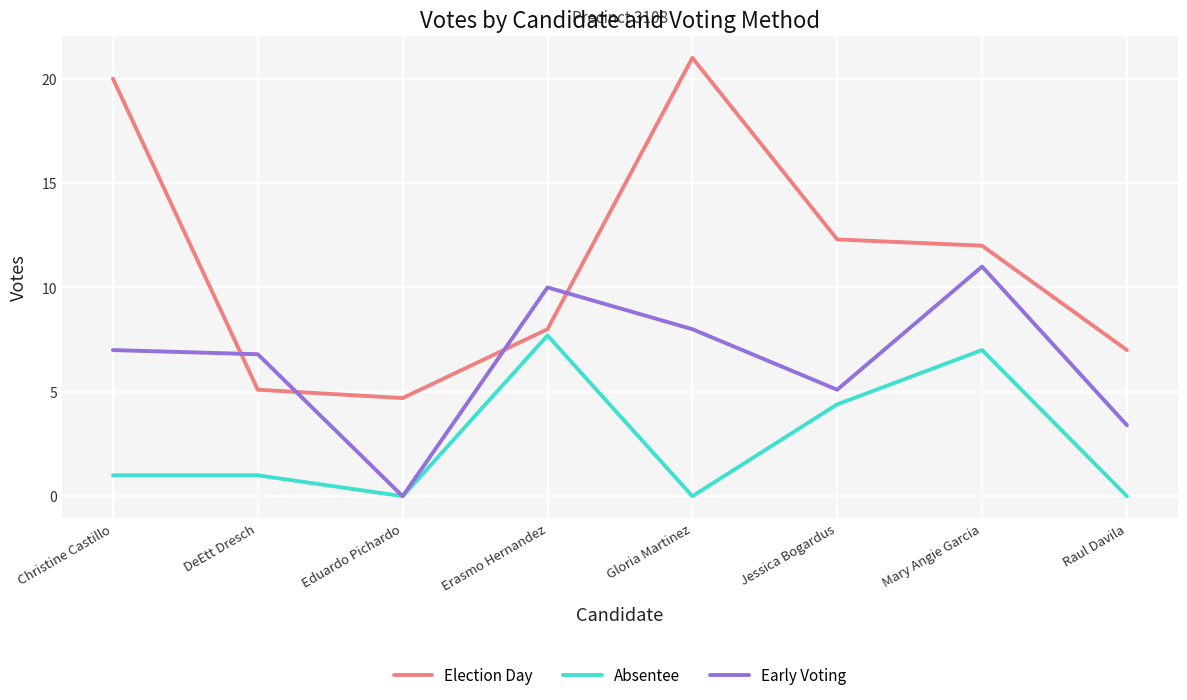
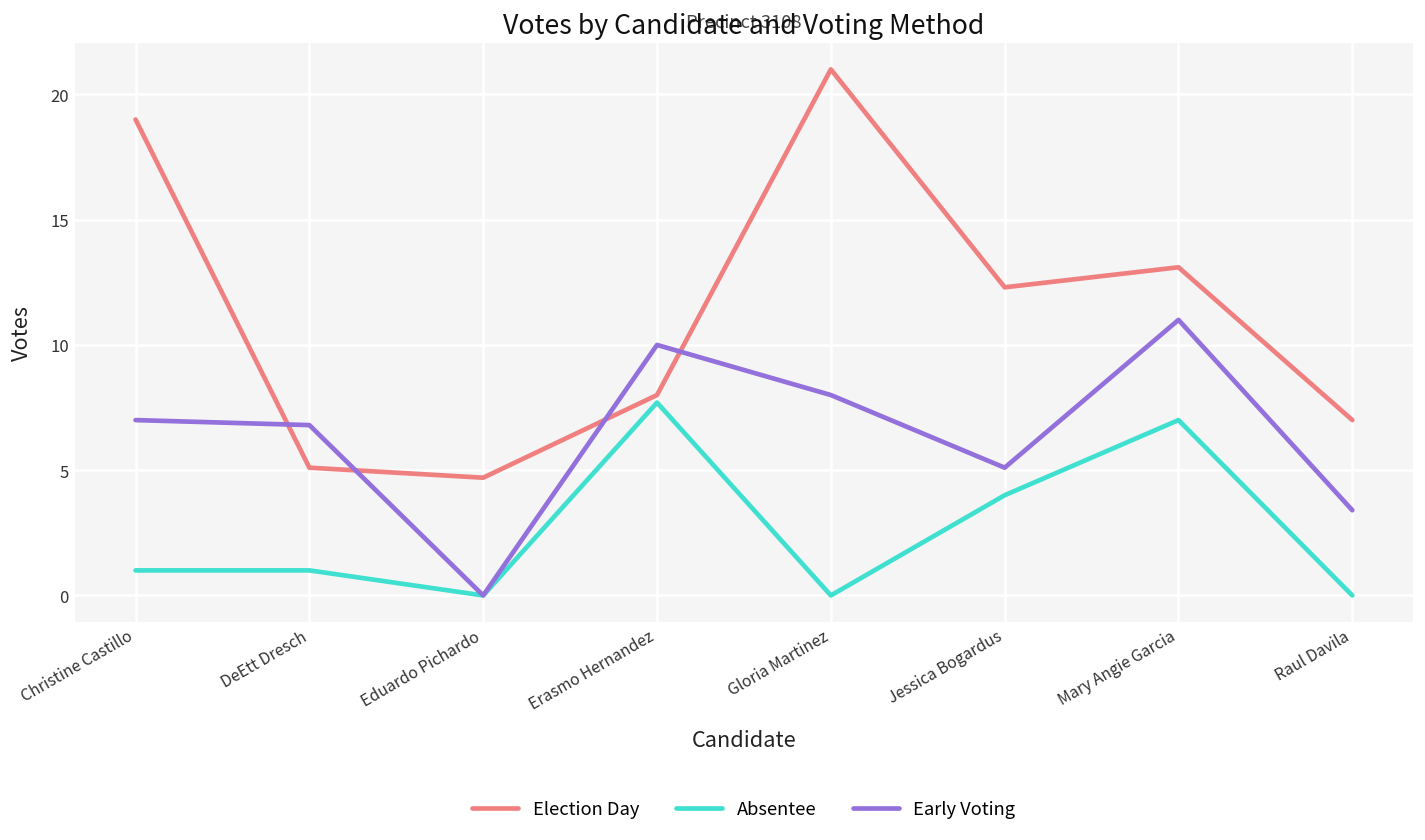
Election Day, Christine Castillo: 20 -> 19
Absentee, Jessica Bogardus: 4.4 -> 4.0
Election Day, Mary Angie Garcia: 12.0 -> 13.1
